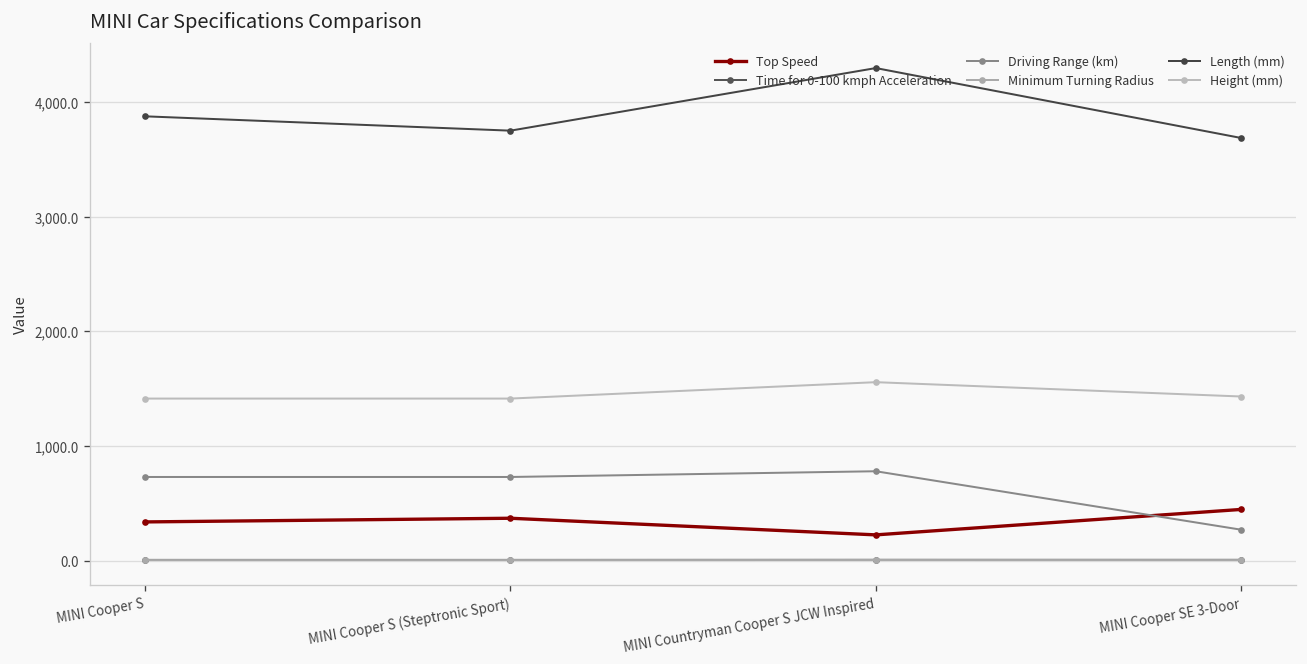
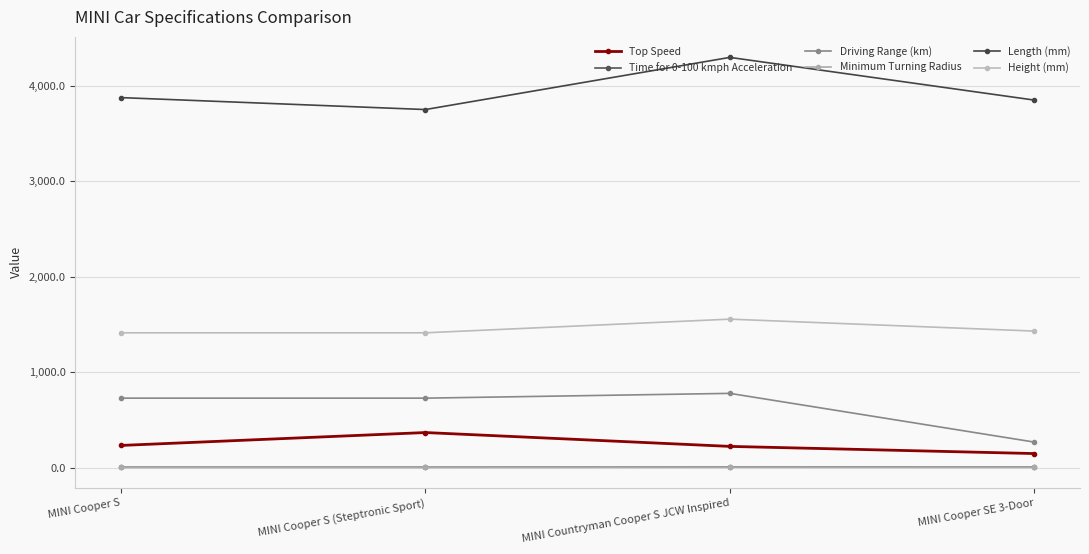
Top Speed, MINI Cooper S: 300 -> 200
Top Speed, MINI Cooper SE 3-Door: 400 -> 200
Length (mm), MINI Cooper SE 3-Door: 3,700 -> 3,900
